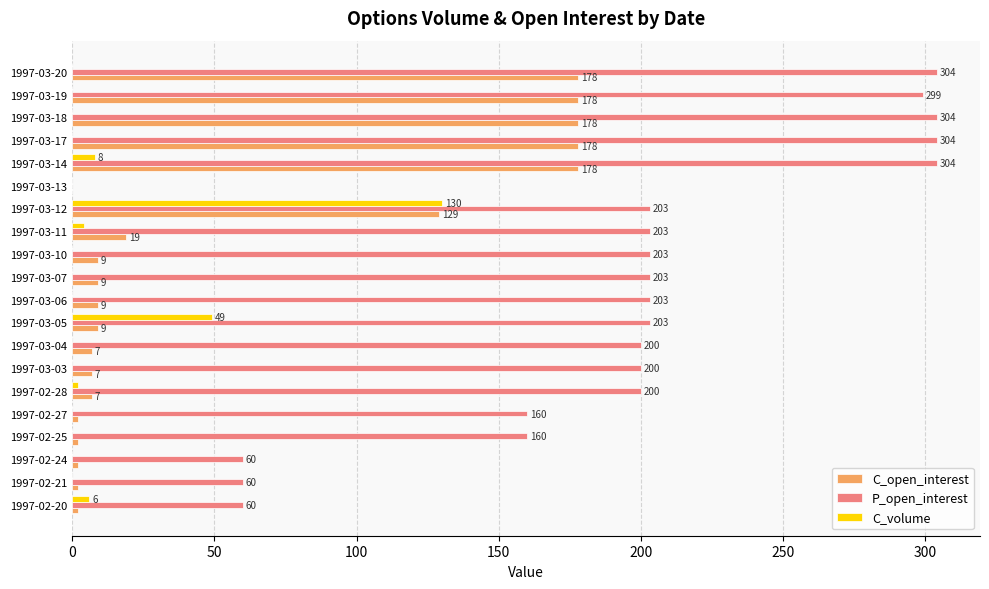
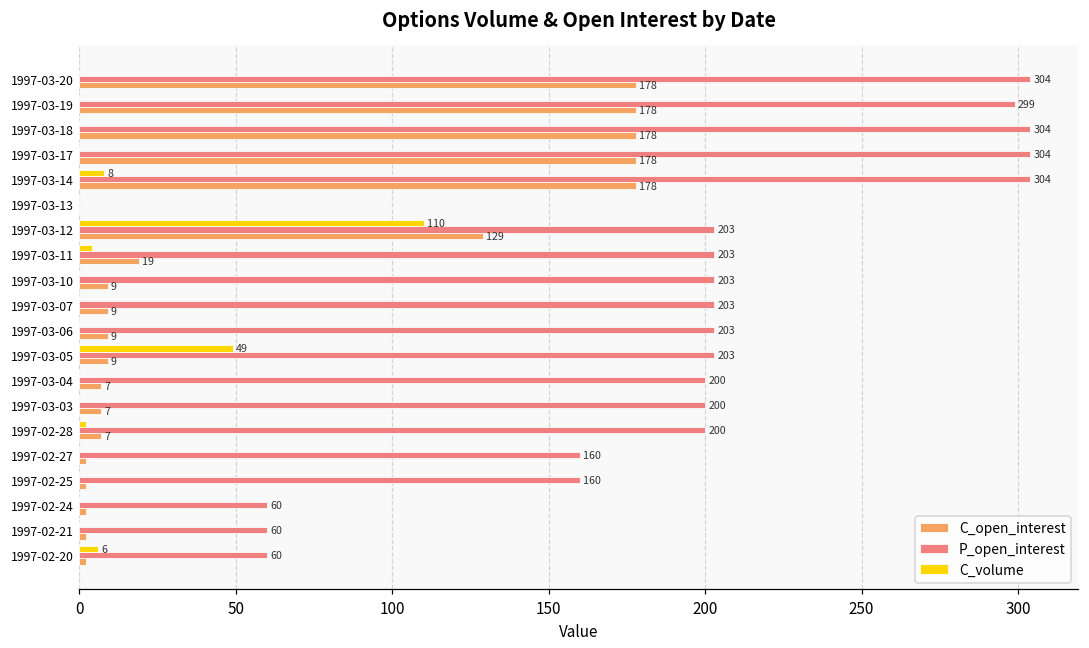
C_volume, 1997-03-12: 130 -> 110
